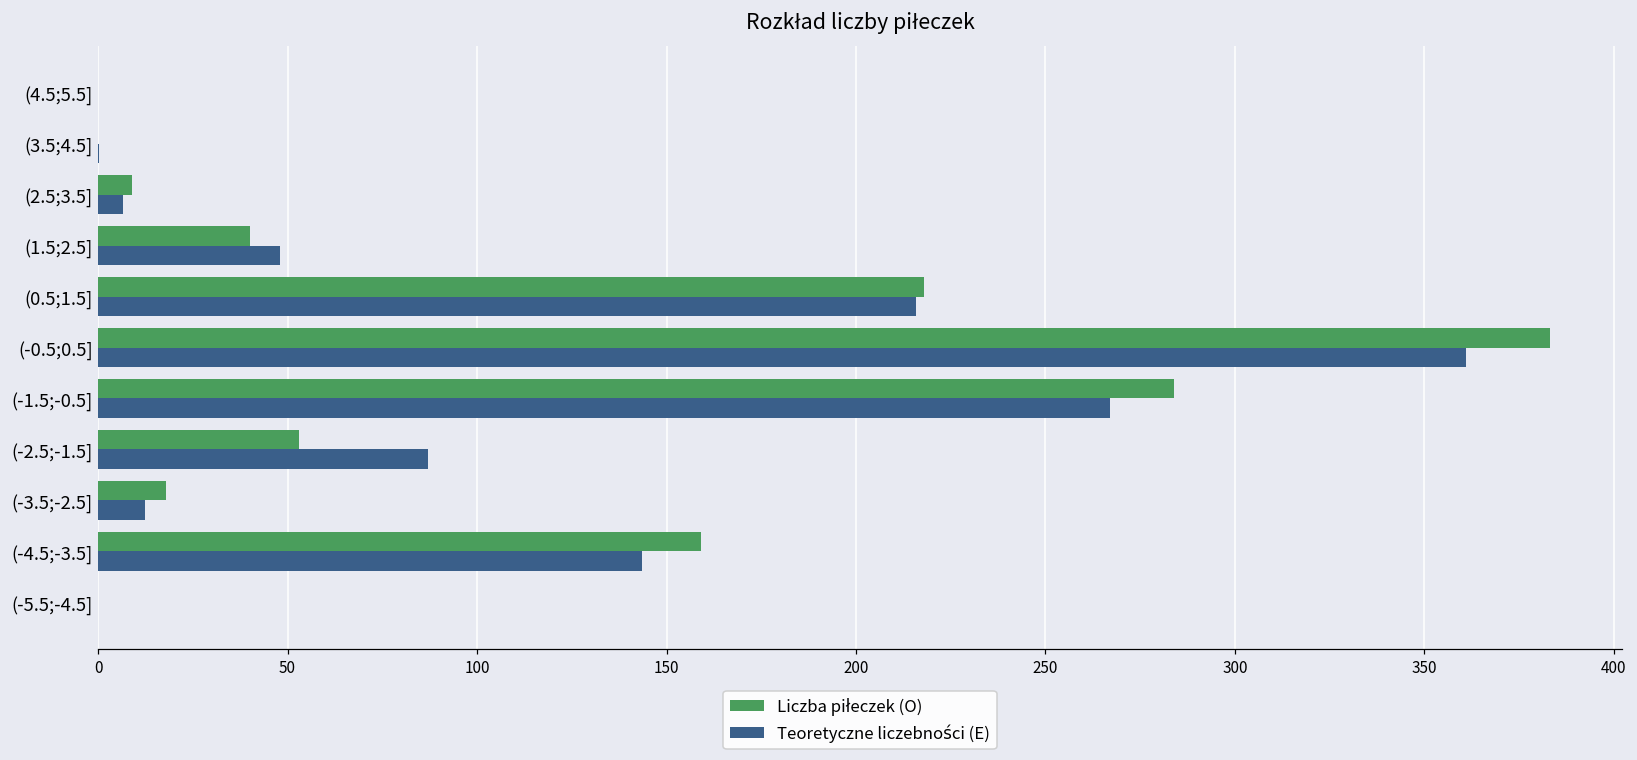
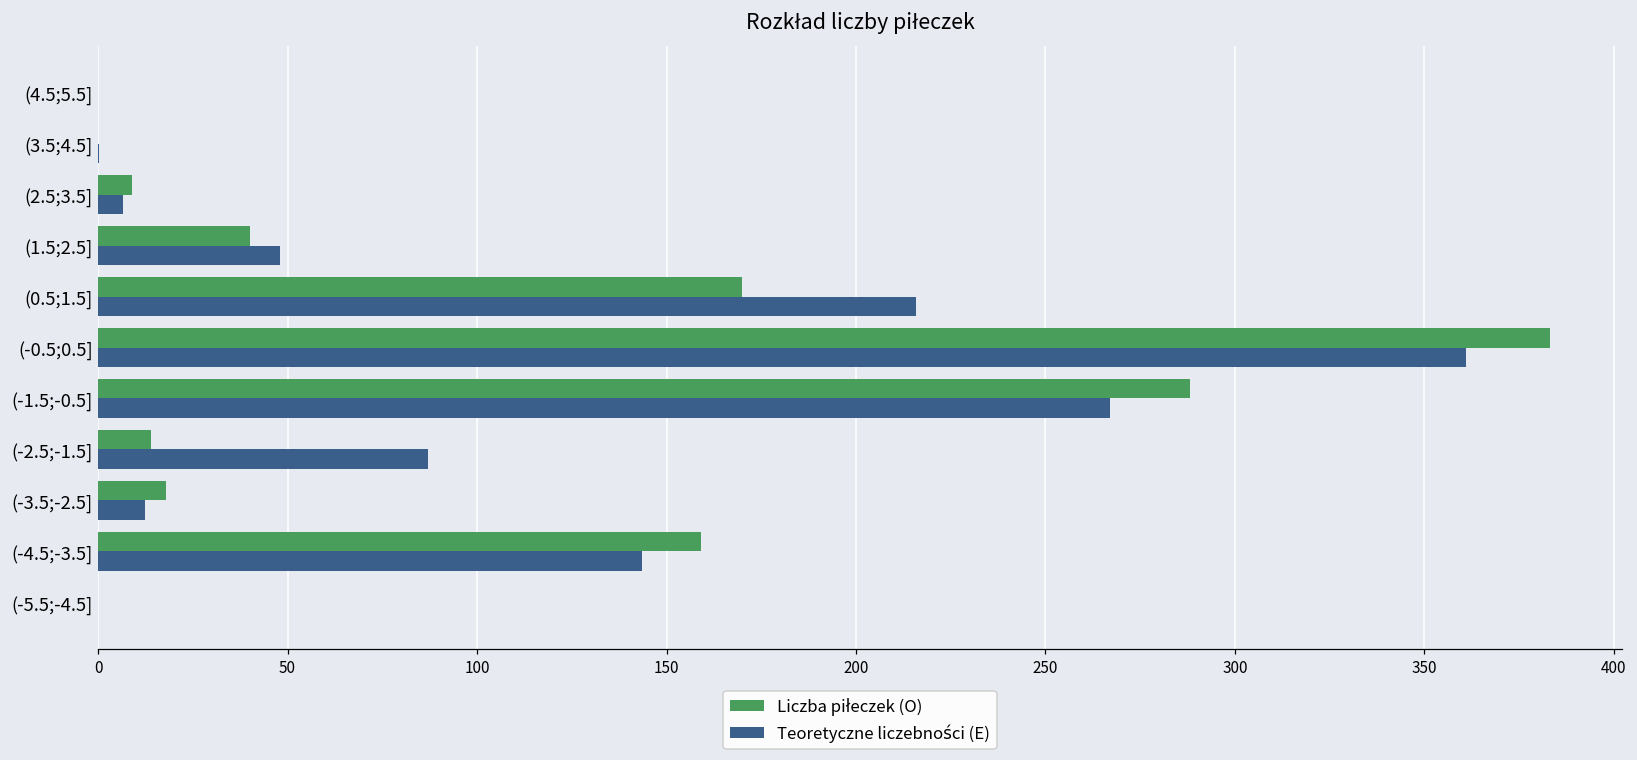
Liczba piłeczek (O), (0.5;1.5]: 218 -> 170
Liczba piłeczek (O), (-1.5;-0.5]: 284 -> 288
Liczba piłeczek (O), (-2.5;-1.5]: 53 -> 14
